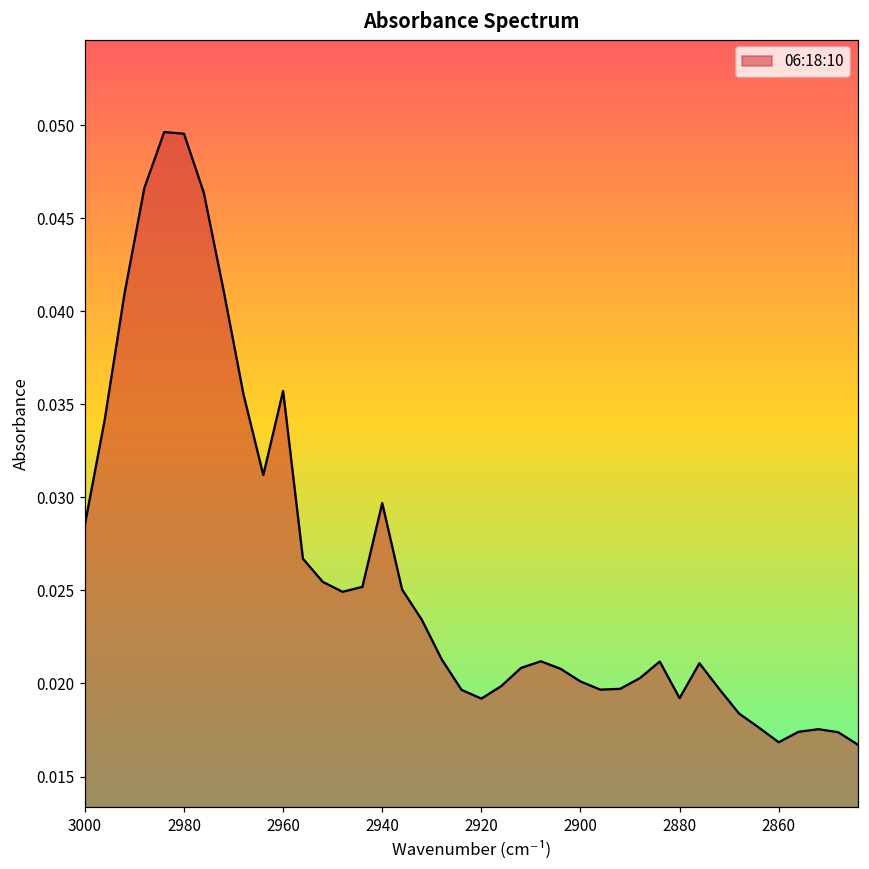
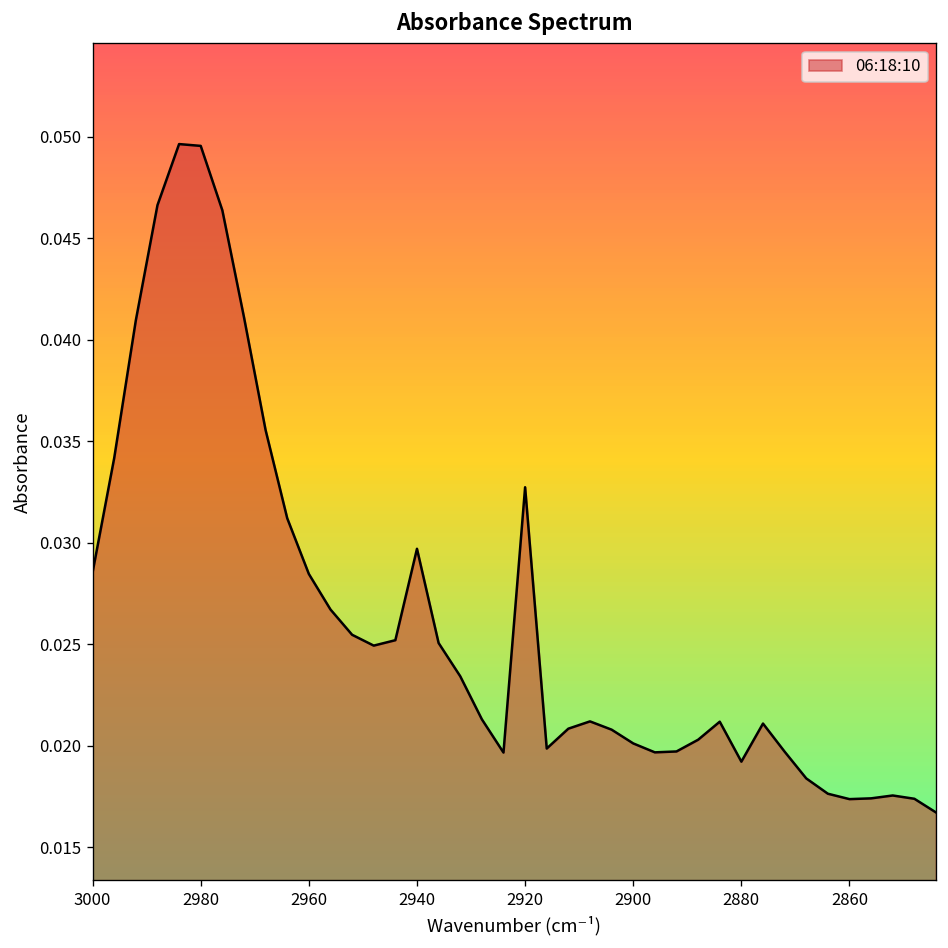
2960: 0.0357 -> 0.0285
2920: 0.0192 -> 0.0327
2860: 0.0168 -> 0.0174
